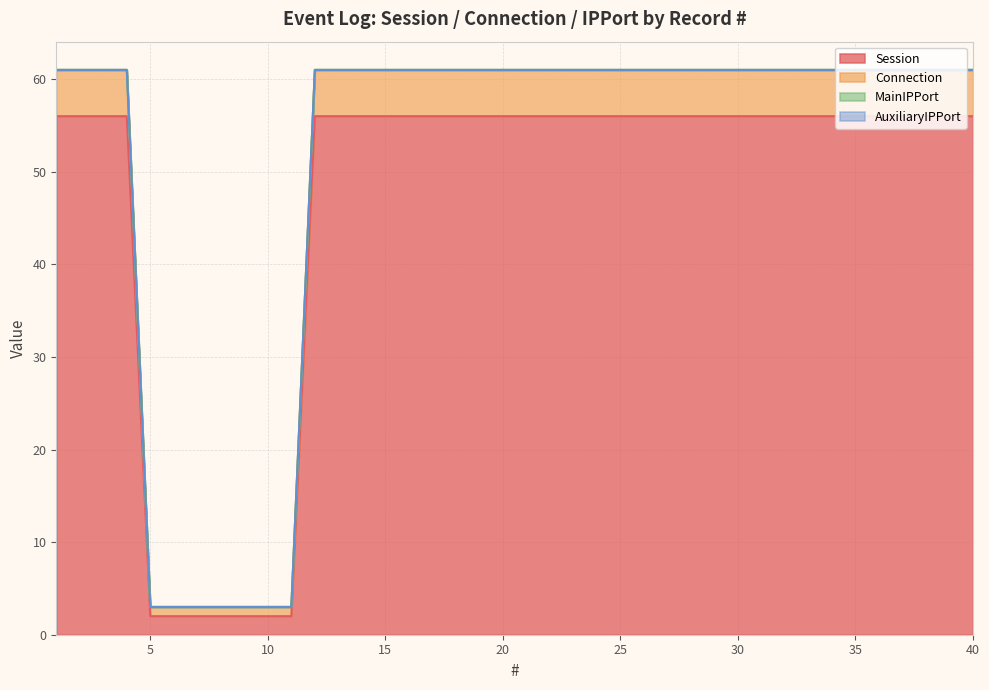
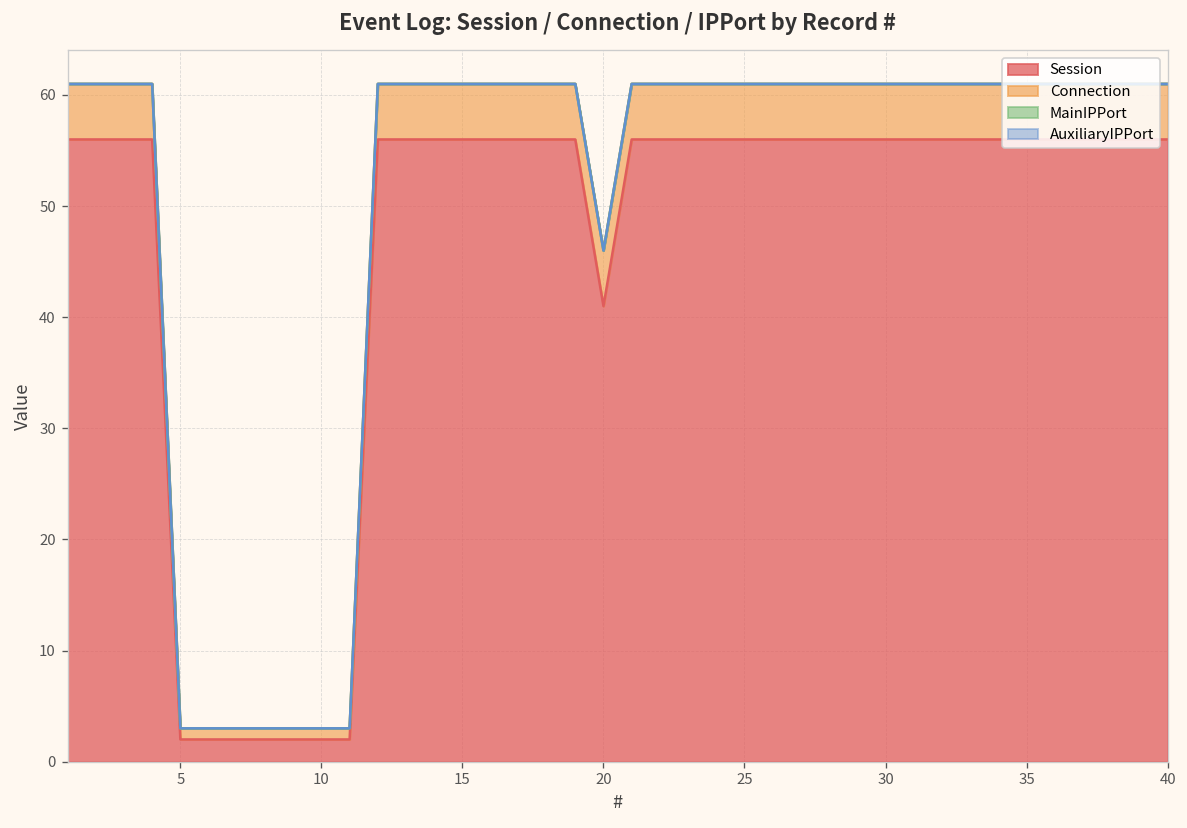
Session, 20: 56 -> 41
